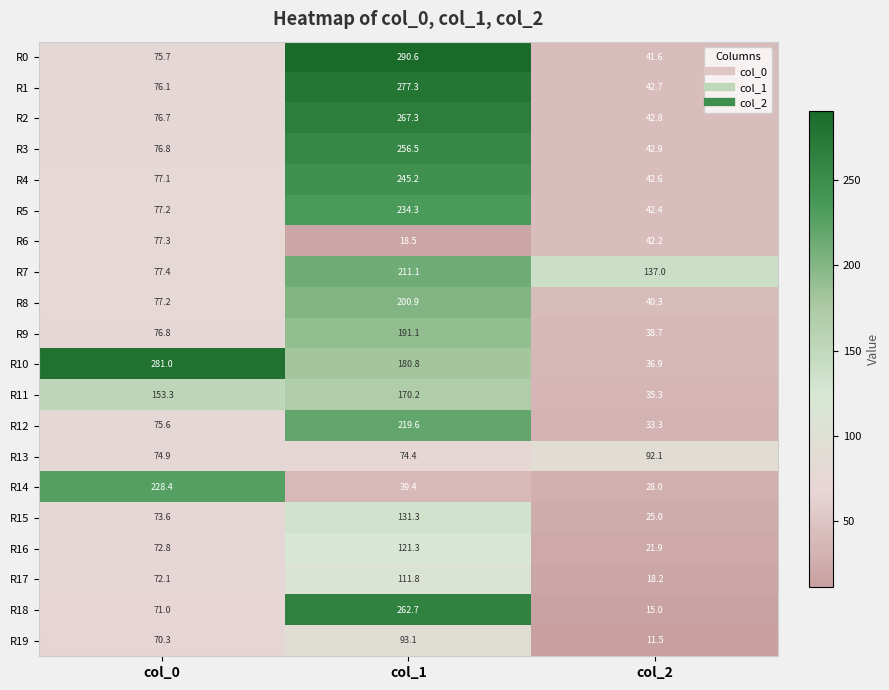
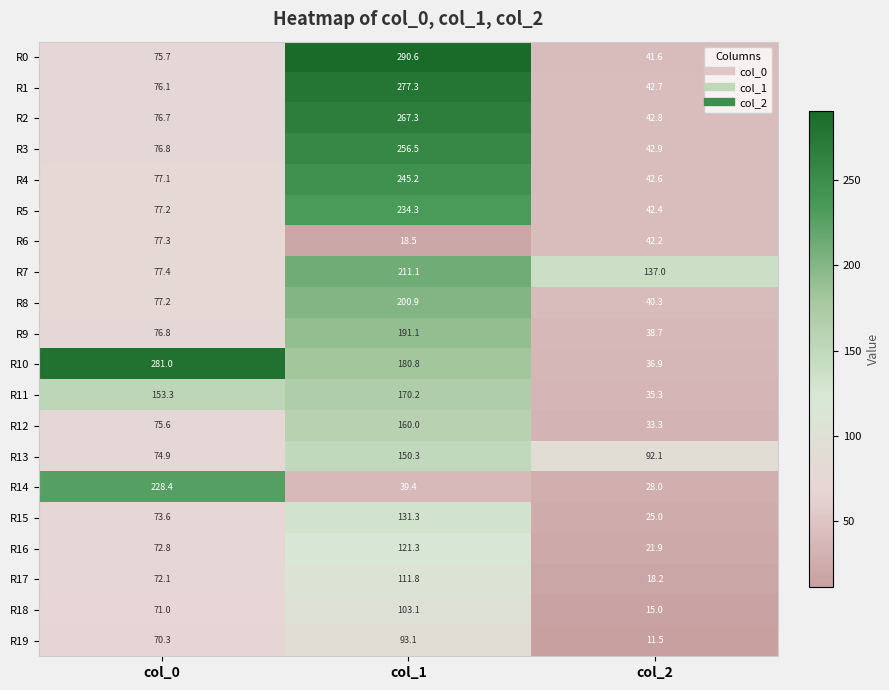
R12, col_1: 219.6 -> 160.0
R13, col_1: 74.4 -> 150.3
R18, col_1: 262.7 -> 103.1
